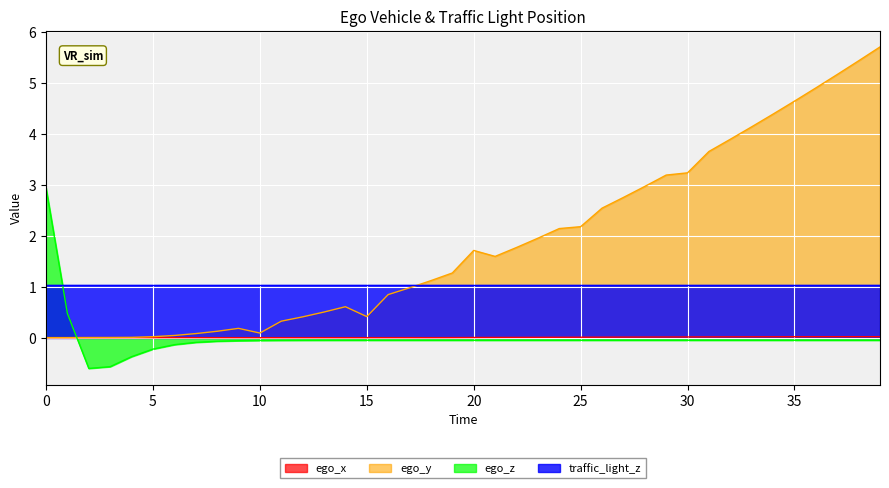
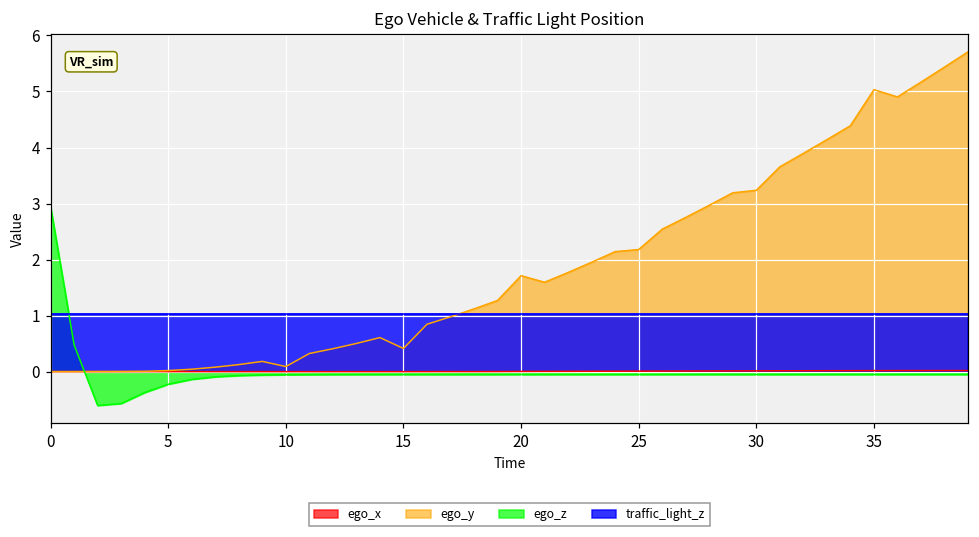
ego_y, 35: 4.6 -> 5.0
